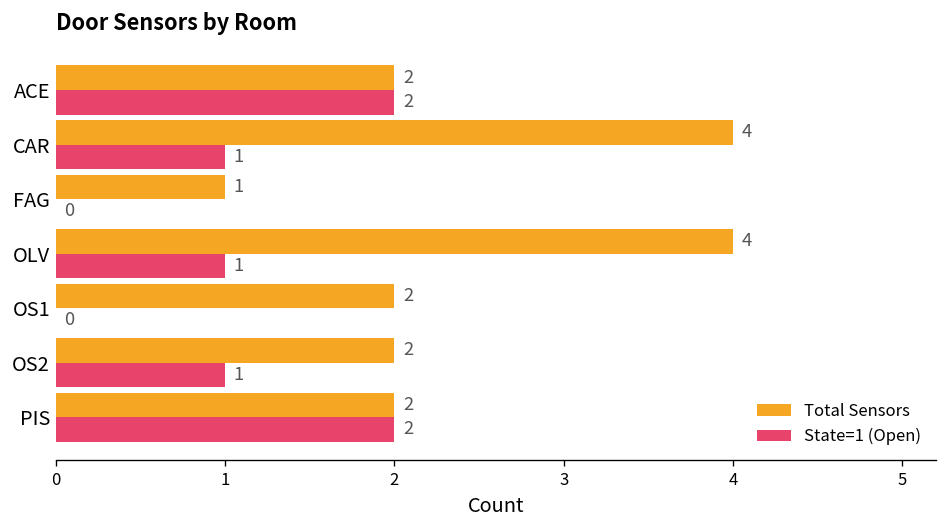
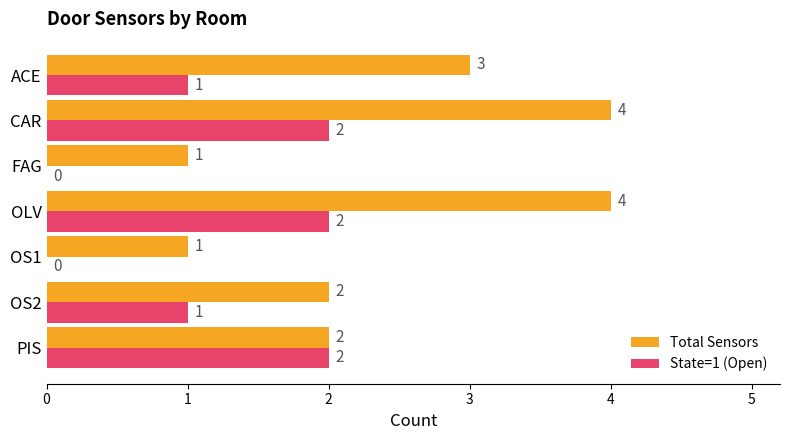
Total Sensors, ACE: 2 -> 3
State=1 (Open), ACE: 2 -> 1
State=1 (Open), CAR: 1 -> 2
State=1 (Open), OLV: 1 -> 2
Total Sensors, OS1: 2 -> 1
